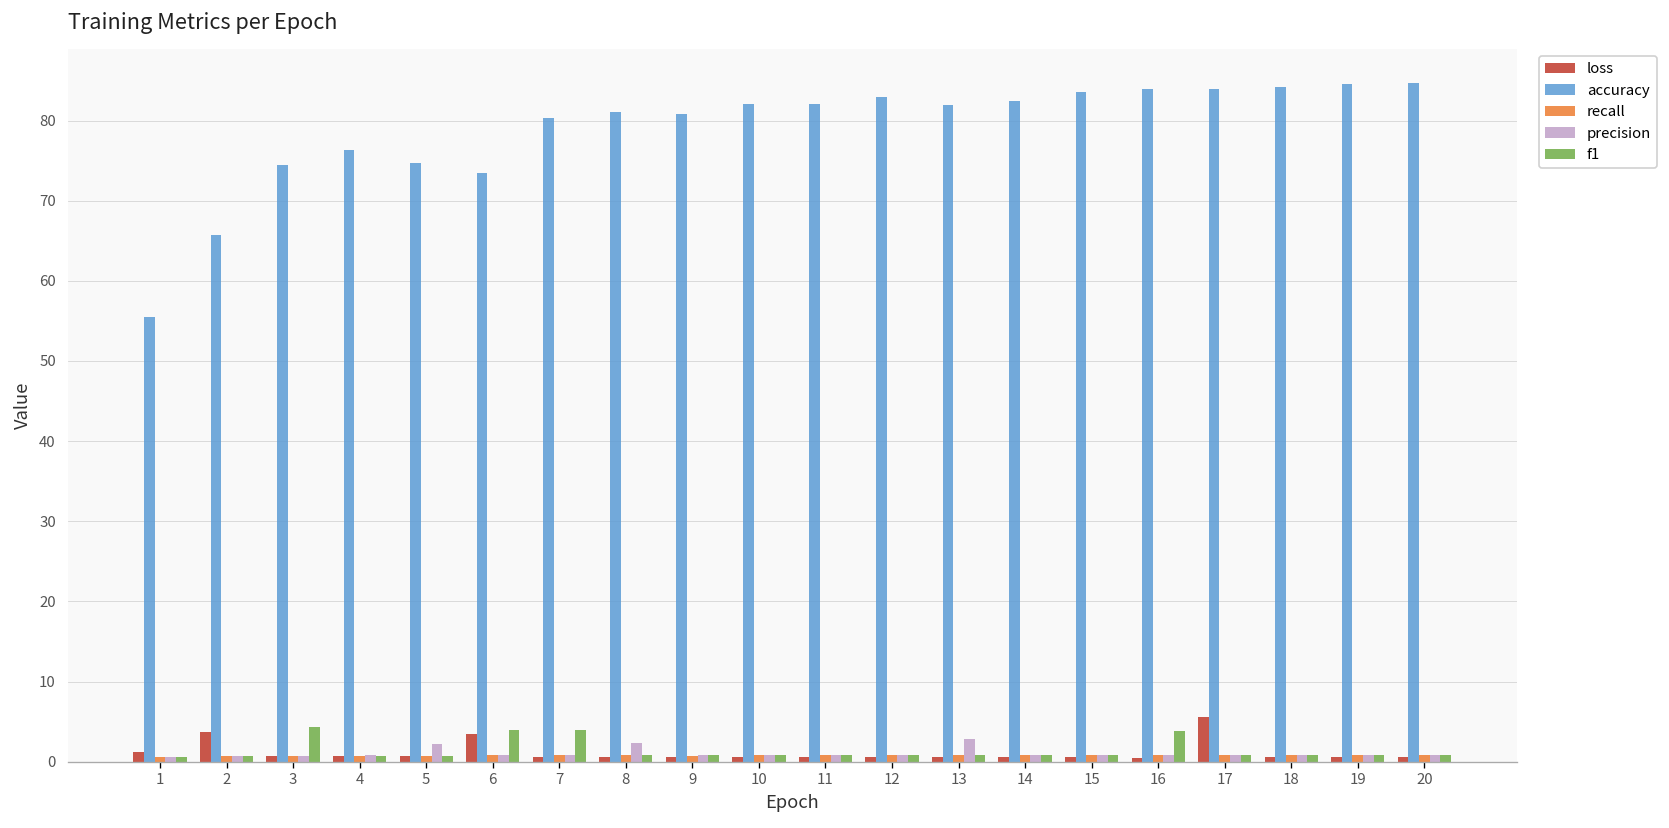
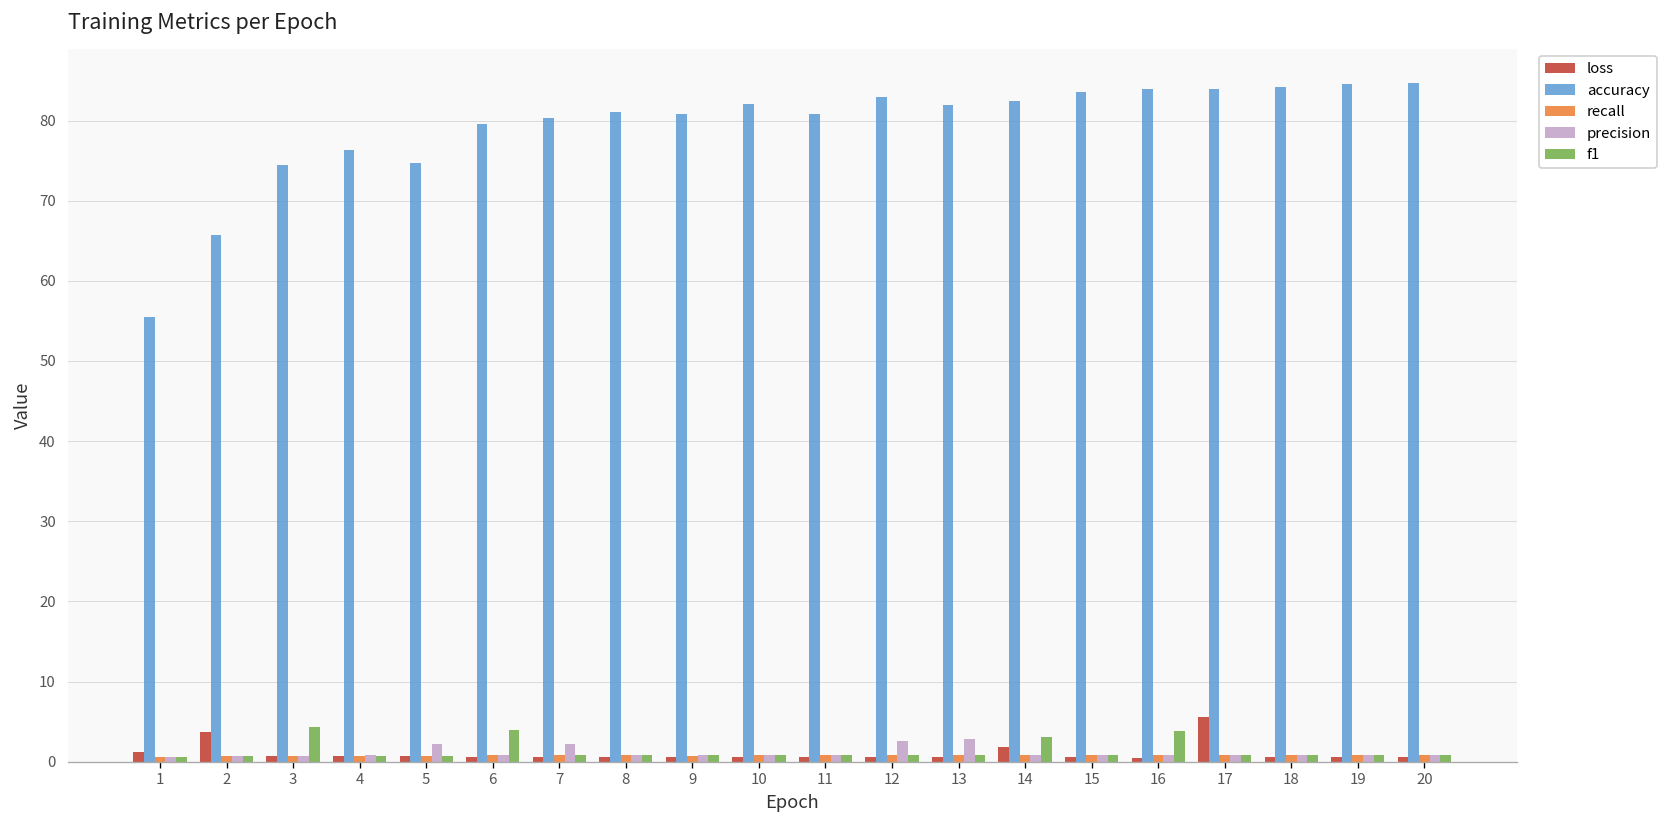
loss, 6: 3 -> 1
accuracy, 6: 74 -> 80
precision, 7: 1 -> 2
f1, 7: 4 -> 1
precision, 8: 2 -> 1
accuracy, 11: 82 -> 81
precision, 12: 1 -> 3
loss, 14: 1 -> 2
f1, 14: 1 -> 3
